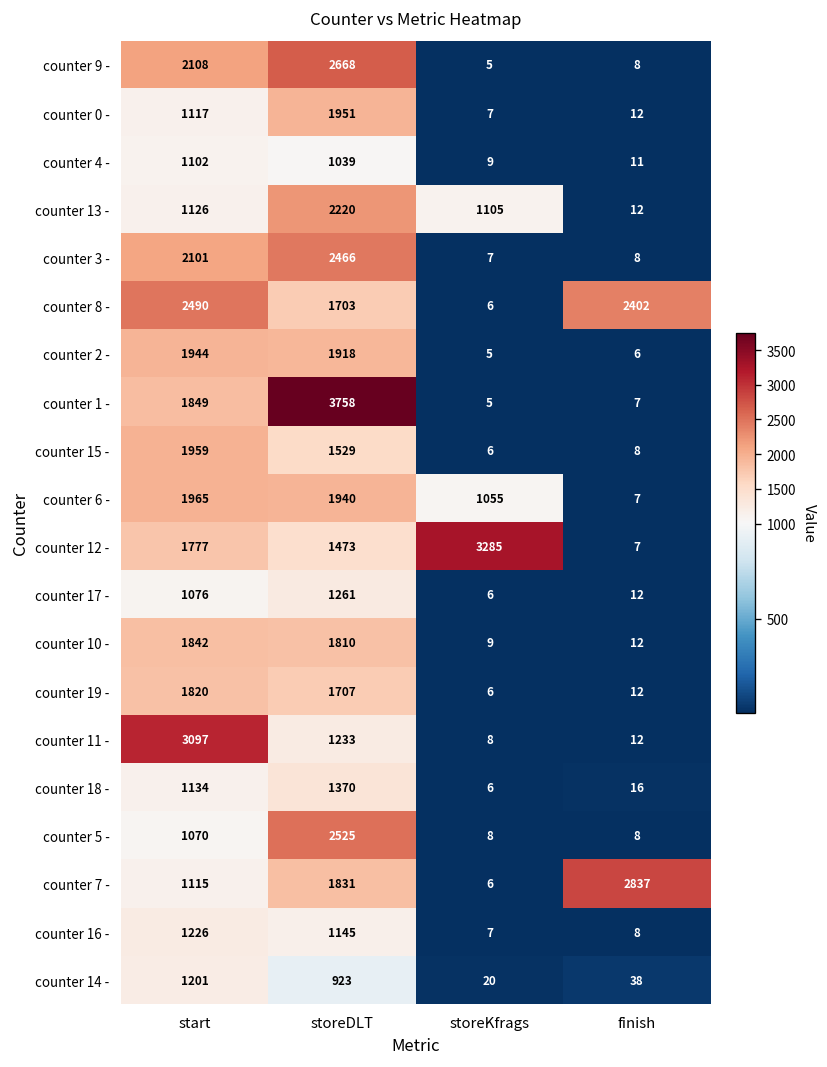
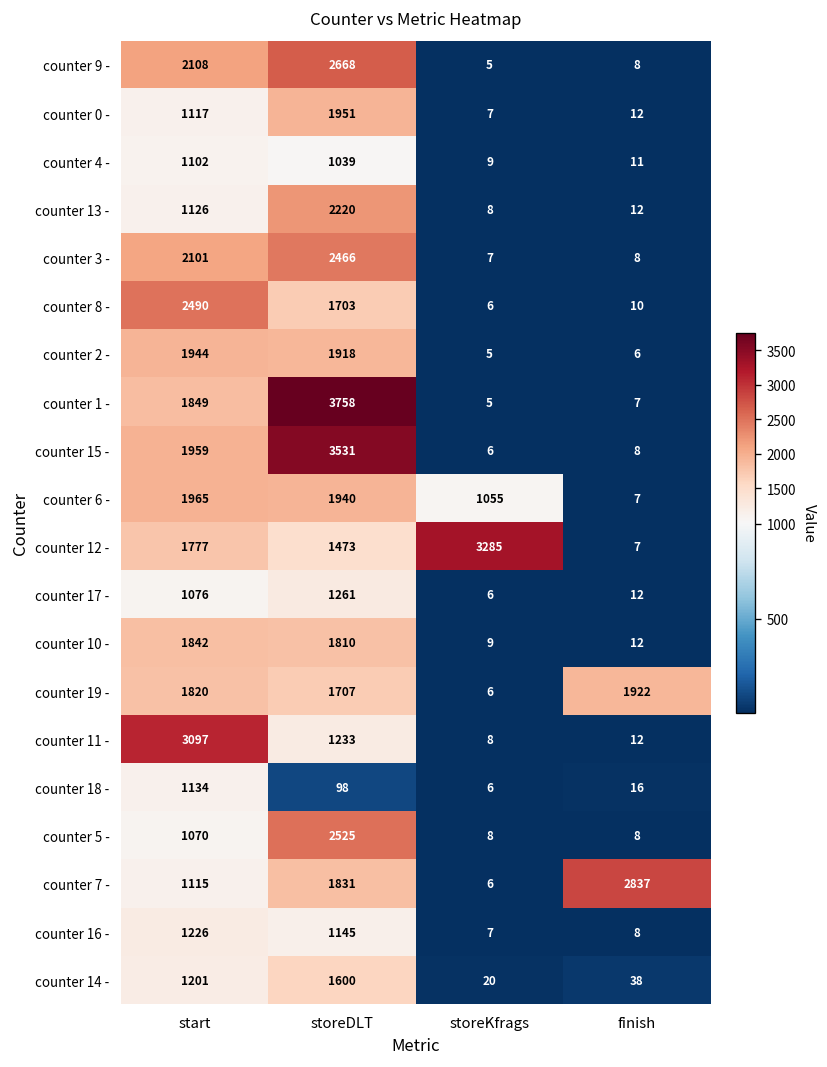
counter 13 -, storeKfrags: 1105 -> 8
counter 8 -, finish: 2402 -> 10
counter 15 -, storeDLT: 1529 -> 3531
counter 19 -, finish: 12 -> 1922
counter 18 -, storeDLT: 1370 -> 98
counter 14 -, storeDLT: 923 -> 1600
